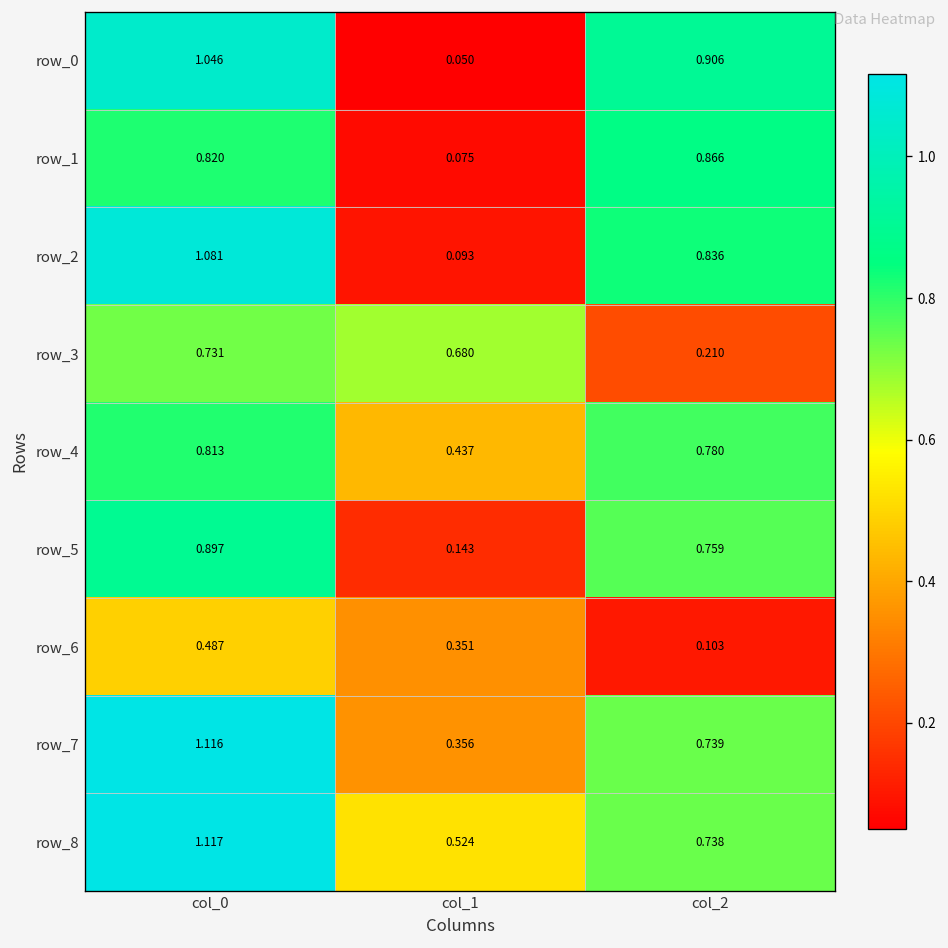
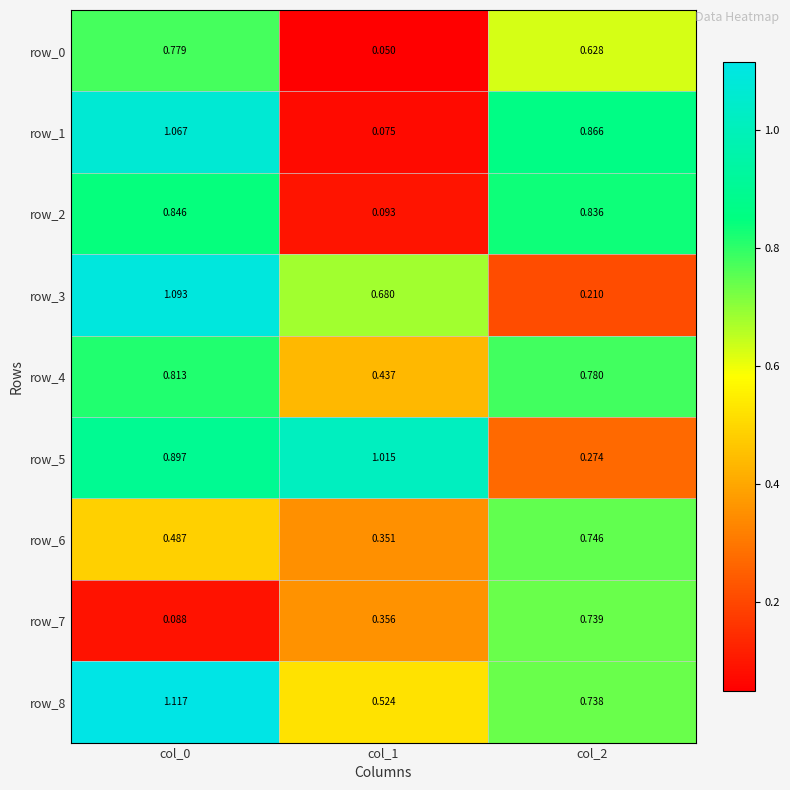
row_0, col_0: 1.046 -> 0.779
row_0, col_2: 0.906 -> 0.628
row_1, col_0: 0.820 -> 1.067
row_2, col_0: 1.081 -> 0.846
row_3, col_0: 0.731 -> 1.093
row_5, col_1: 0.143 -> 1.015
row_5, col_2: 0.759 -> 0.274
row_6, col_2: 0.103 -> 0.746
row_7, col_0: 1.116 -> 0.088
